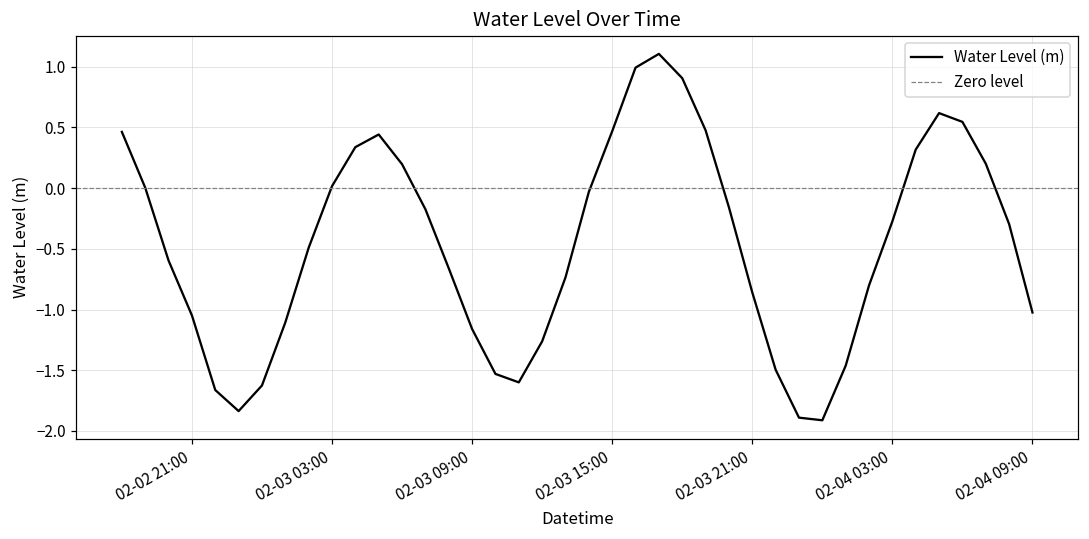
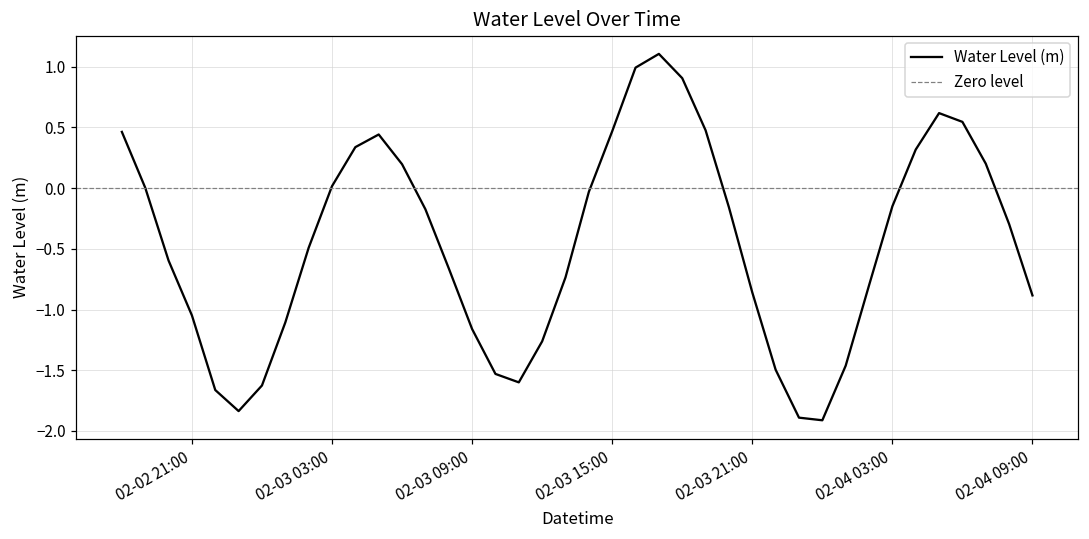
02-04 03:00: -0.27 -> -0.15
02-04 09:00: -1.02 -> -0.88
